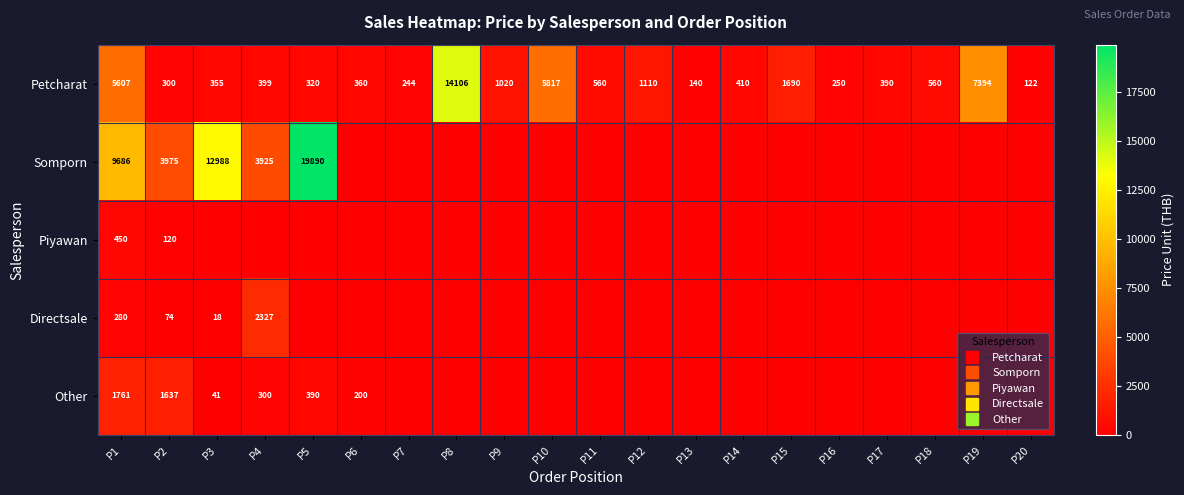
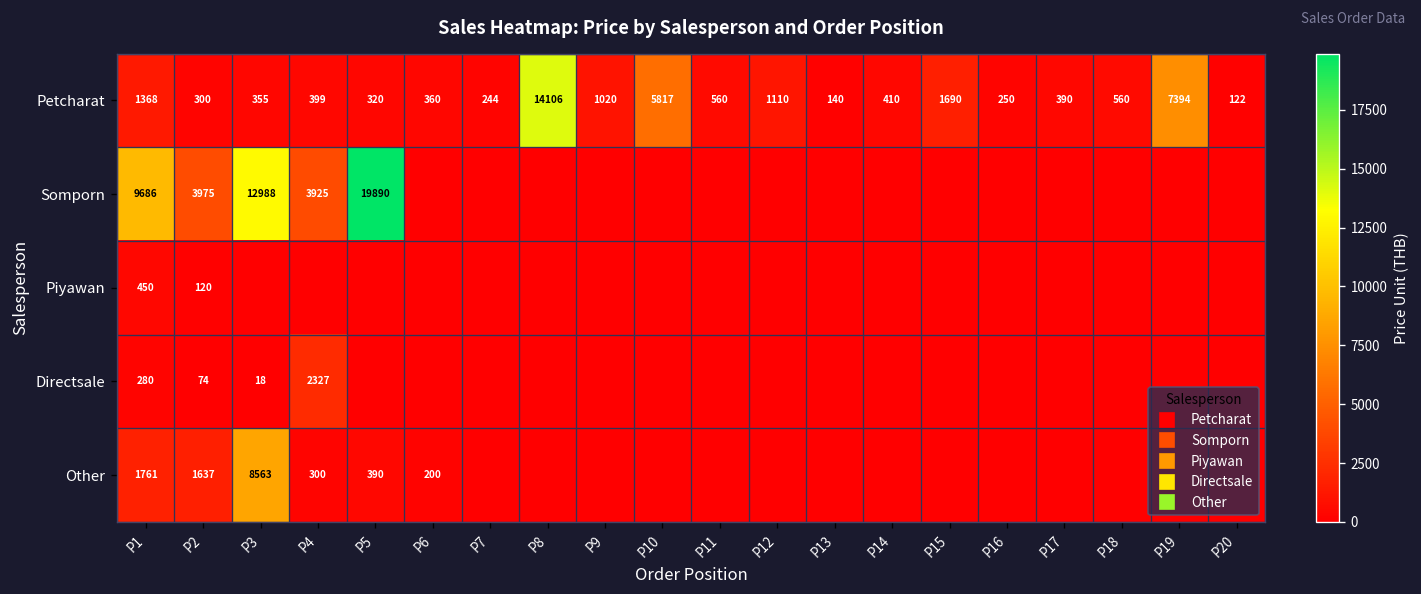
Petcharat, P1: 5607 -> 1368
Other, P3: 41 -> 8563
